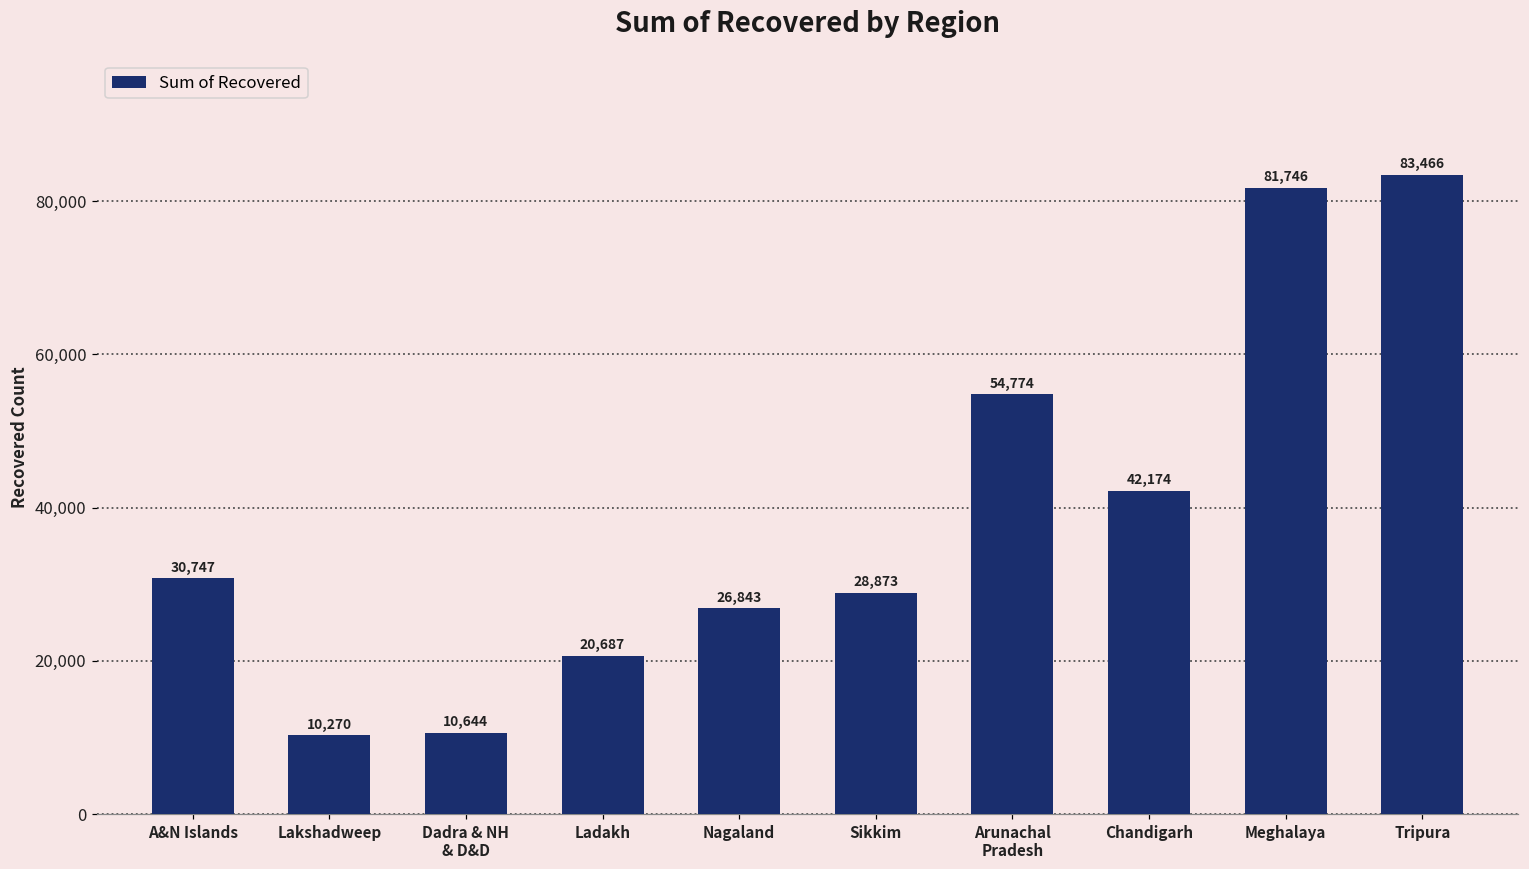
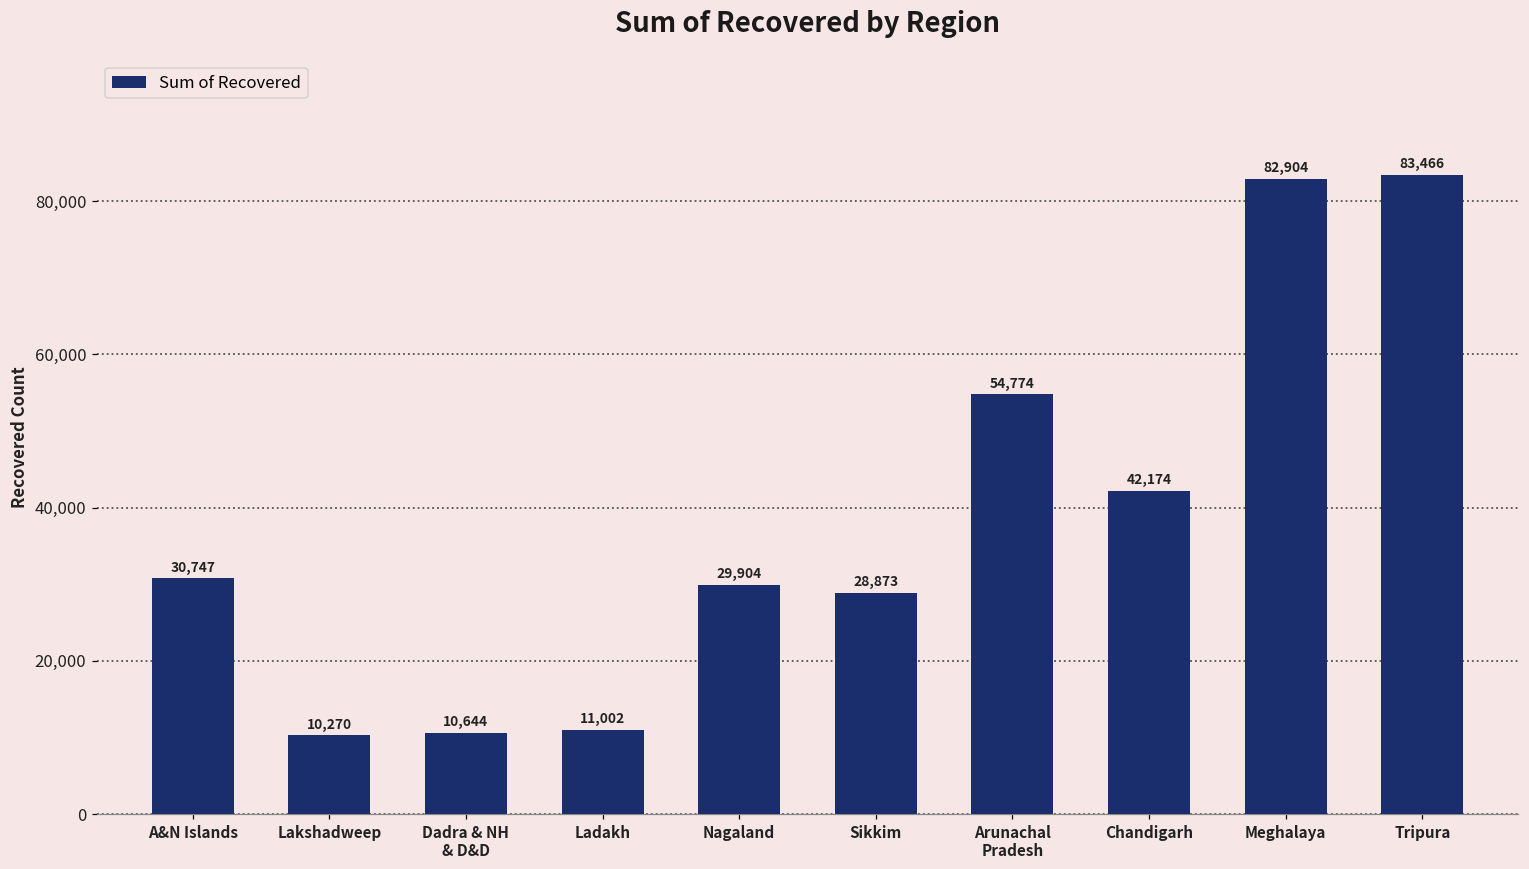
Ladakh: 20,687 -> 11,002
Nagaland: 26,843 -> 29,904
Meghalaya: 81,746 -> 82,904
